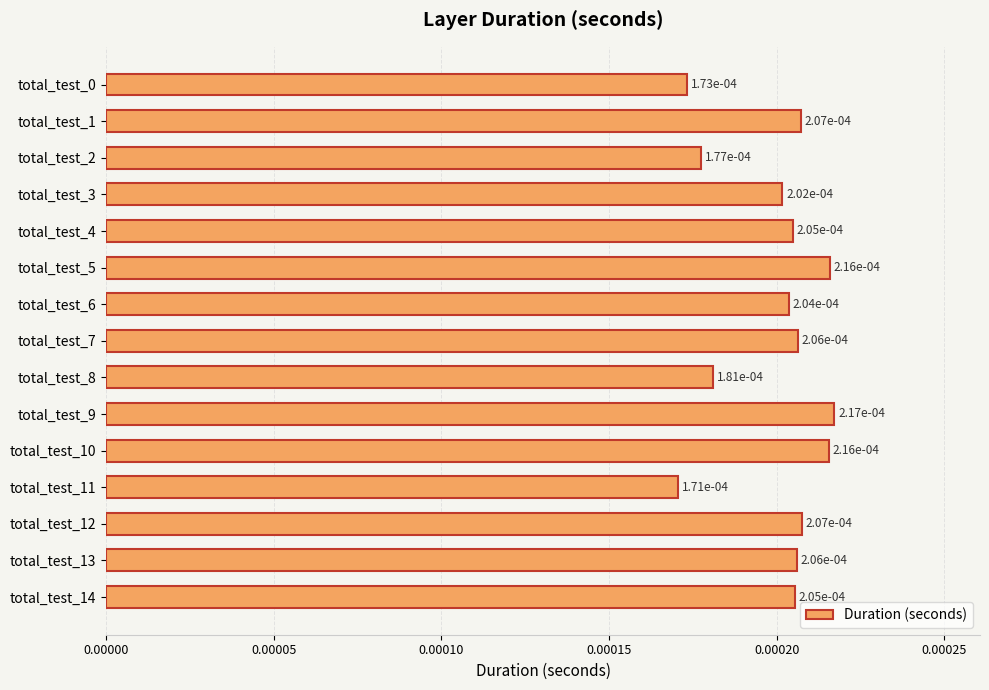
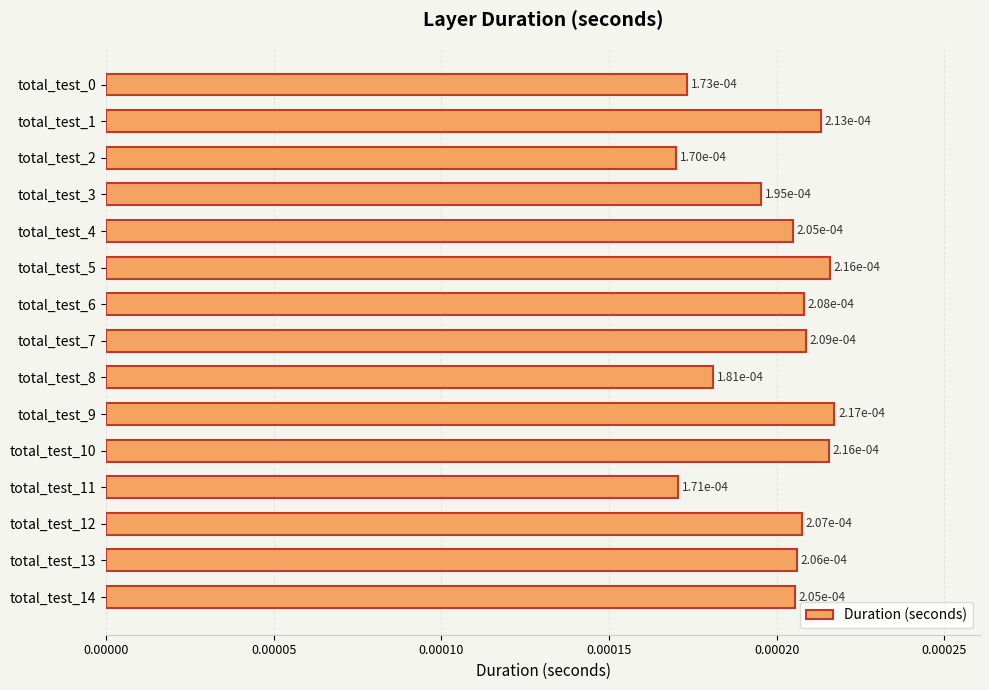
total_test_1: 2.07e-04 -> 2.13e-04
total_test_2: 1.77e-04 -> 1.70e-04
total_test_3: 2.02e-04 -> 1.95e-04
total_test_6: 2.04e-04 -> 2.08e-04
total_test_7: 2.06e-04 -> 2.09e-04
